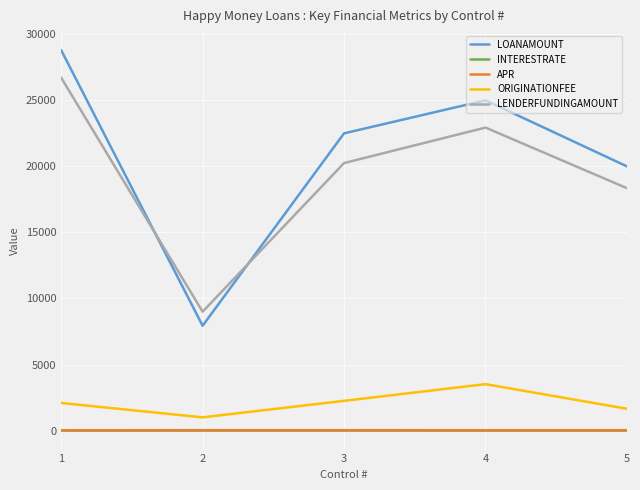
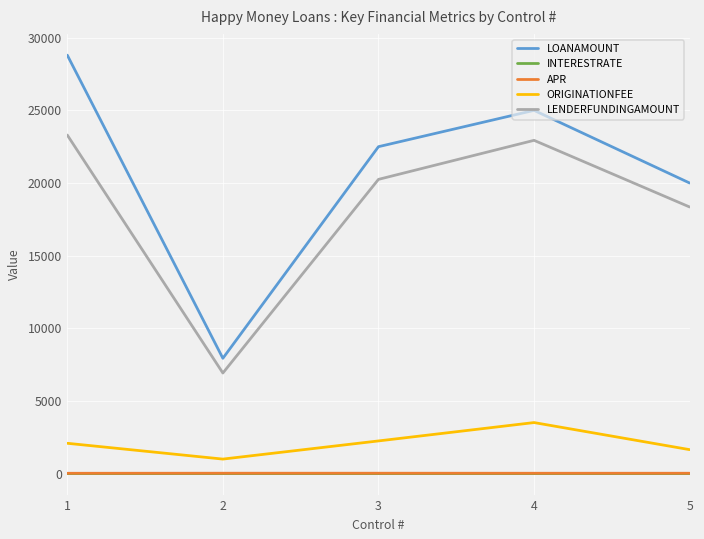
LENDERFUNDINGAMOUNT, 1: 26700 -> 23300
LENDERFUNDINGAMOUNT, 2: 9000 -> 6900
